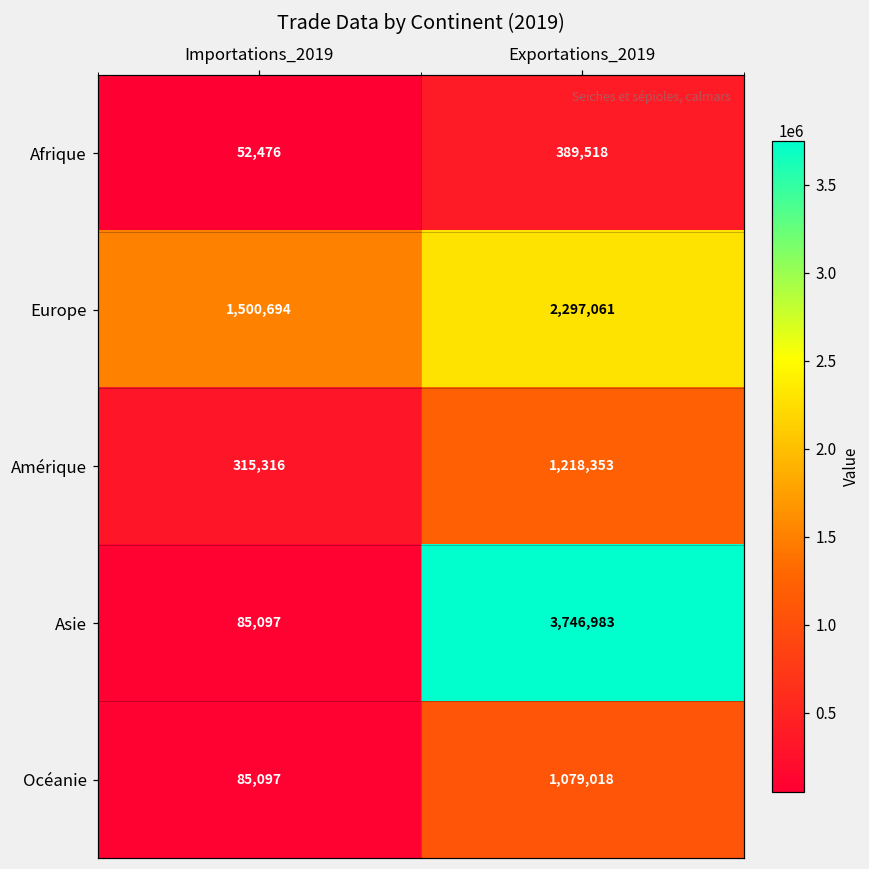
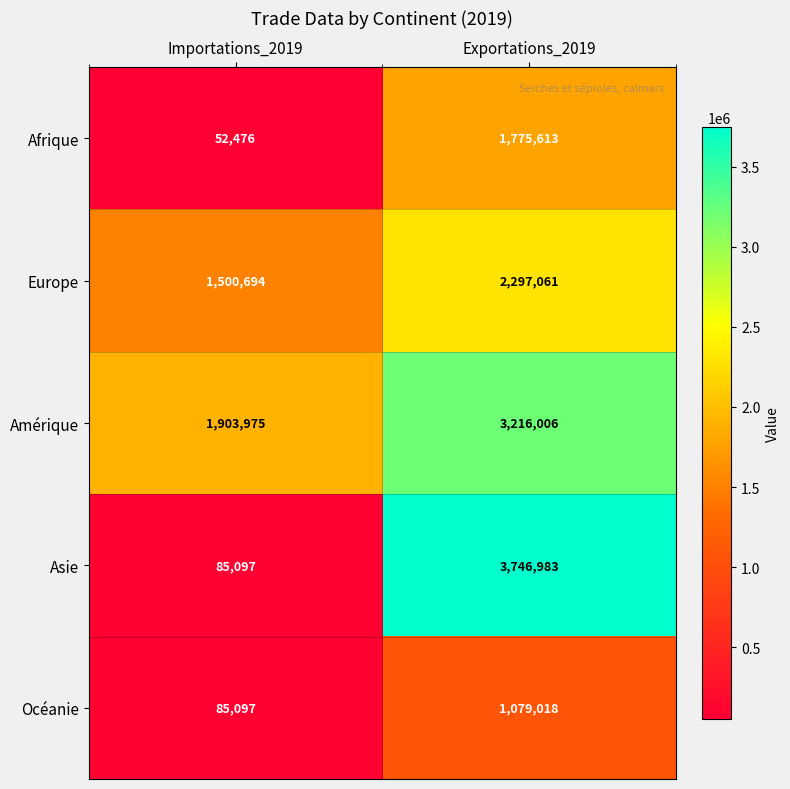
Afrique, Exportations_2019: 389,518 -> 1,775,613
Amérique, Importations_2019: 315,316 -> 1,903,975
Amérique, Exportations_2019: 1,218,353 -> 3,216,006
